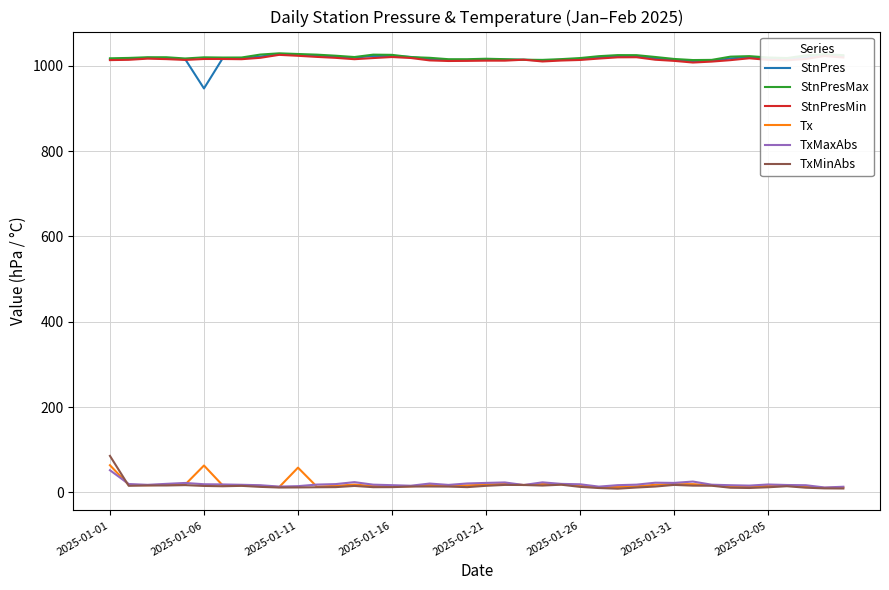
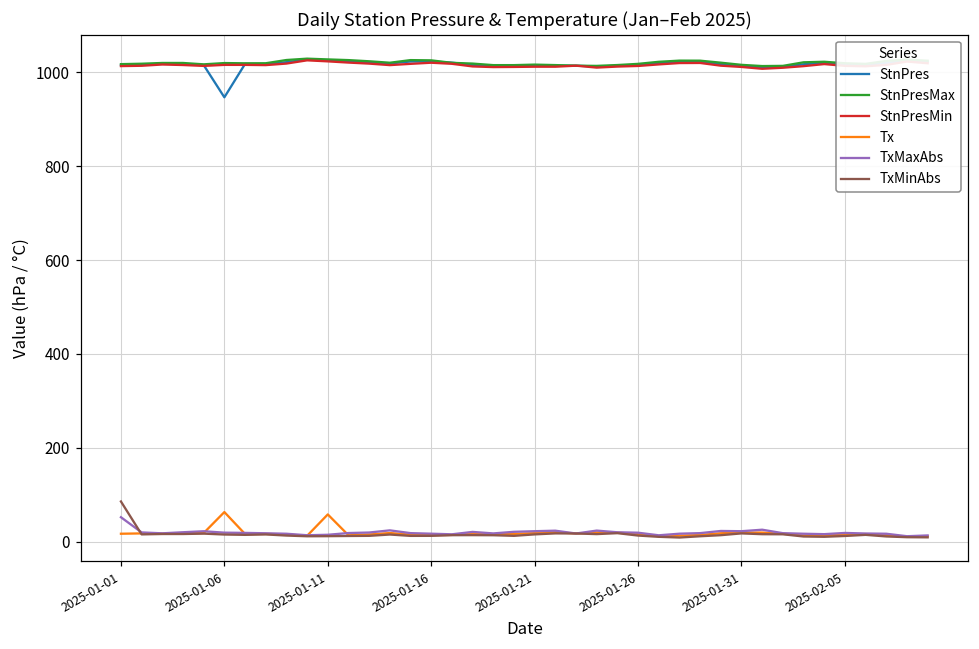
Tx, 2025-01-01: 60 -> 20
